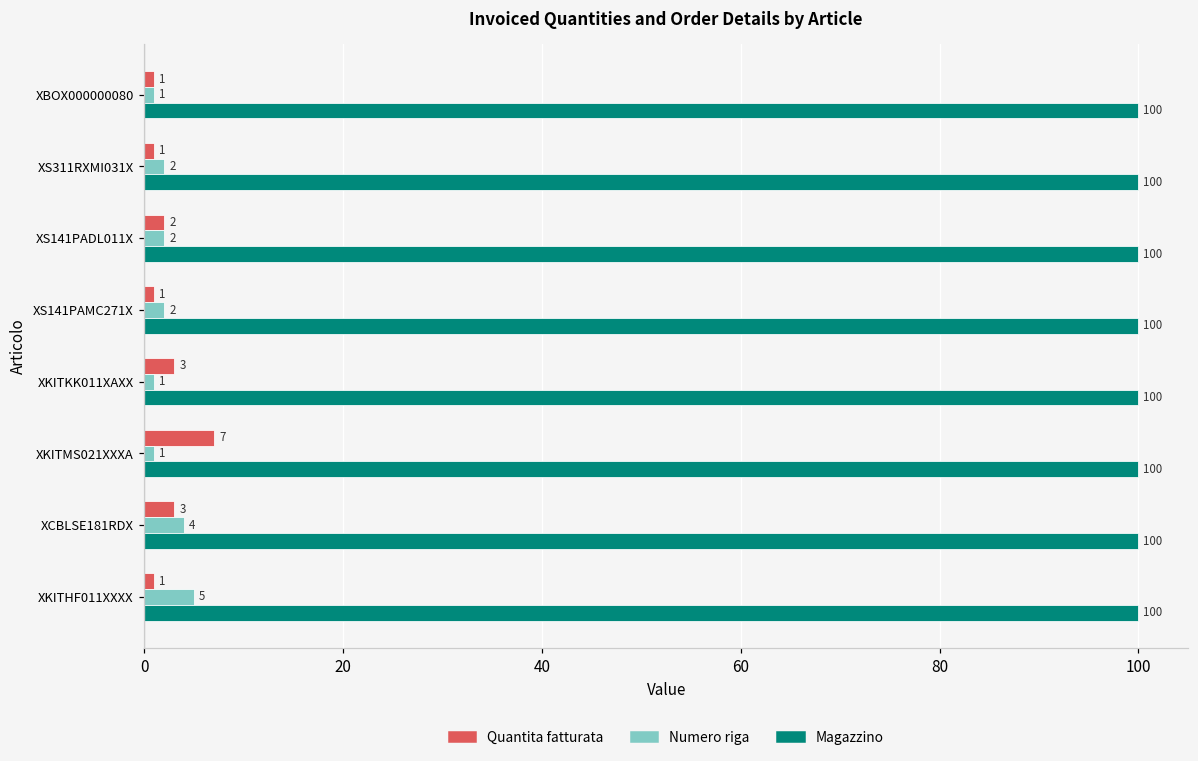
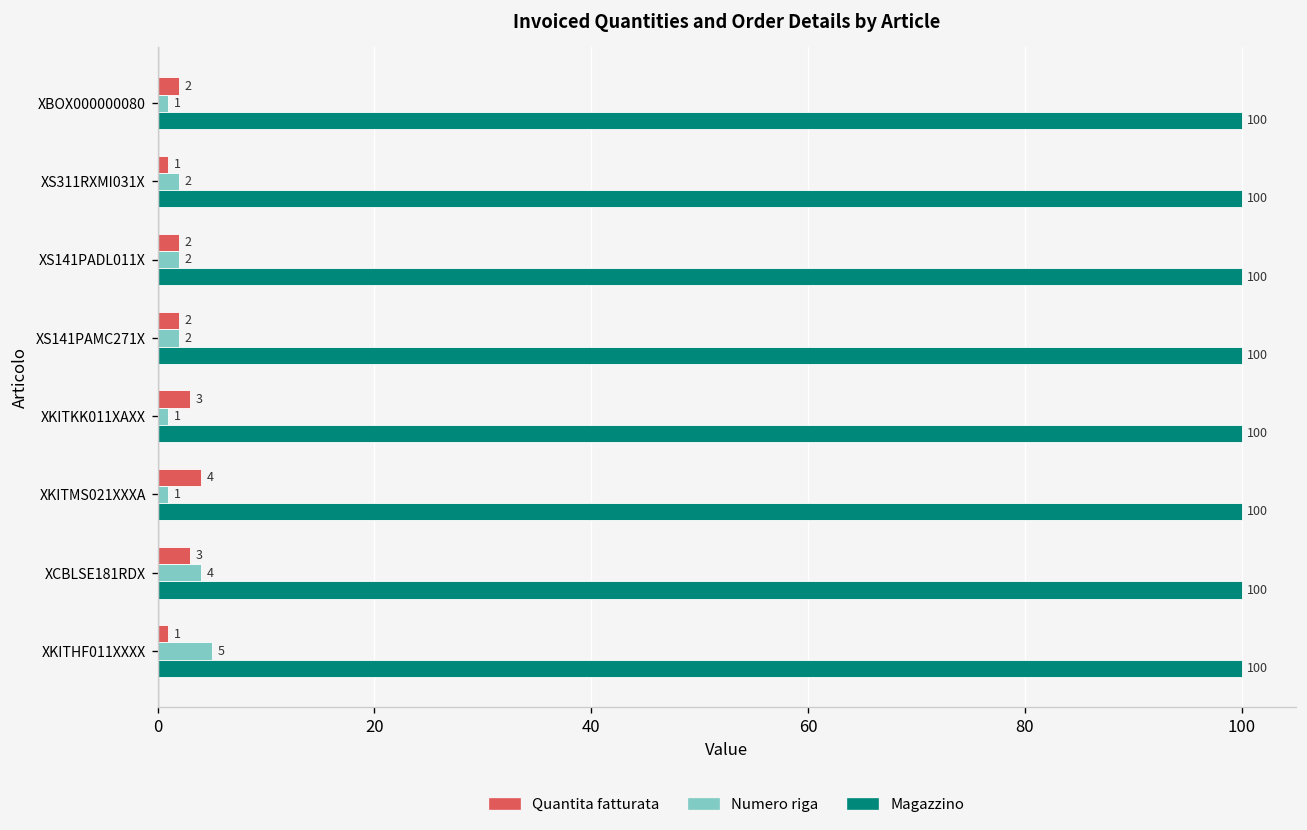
Quantita fatturata, XBOX000000080: 1 -> 2
Quantita fatturata, XS141PAMC271X: 1 -> 2
Quantita fatturata, XKITMS021XXXA: 7 -> 4
